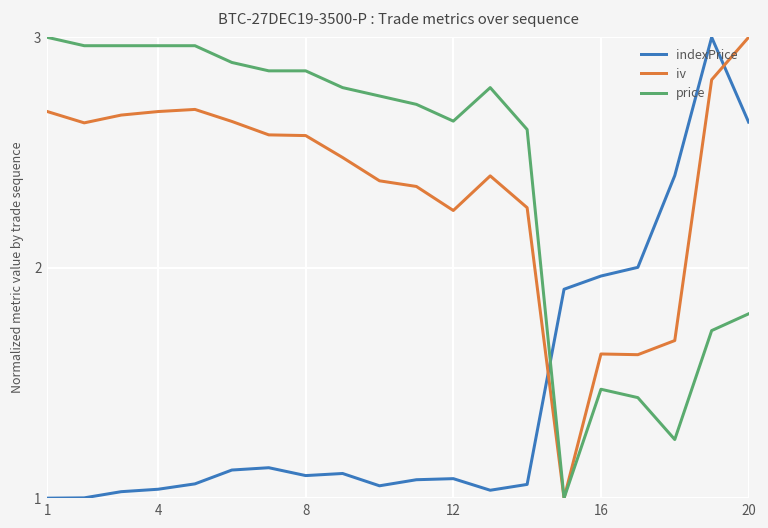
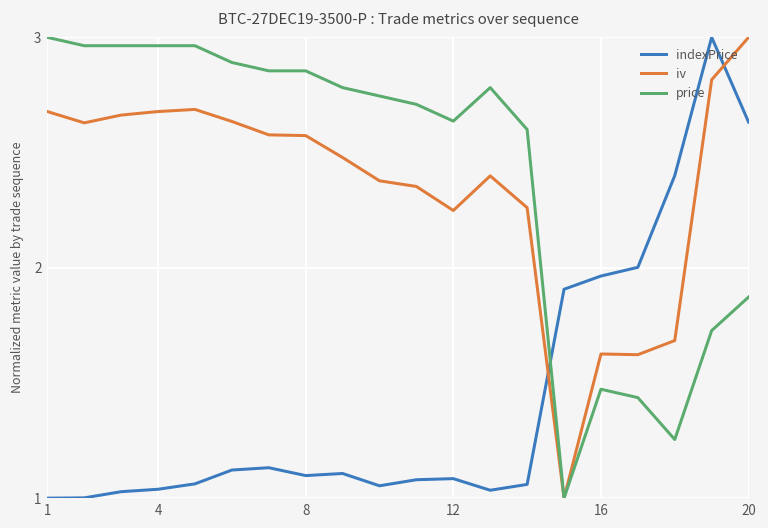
price, 20: 1.80 -> 1.87
